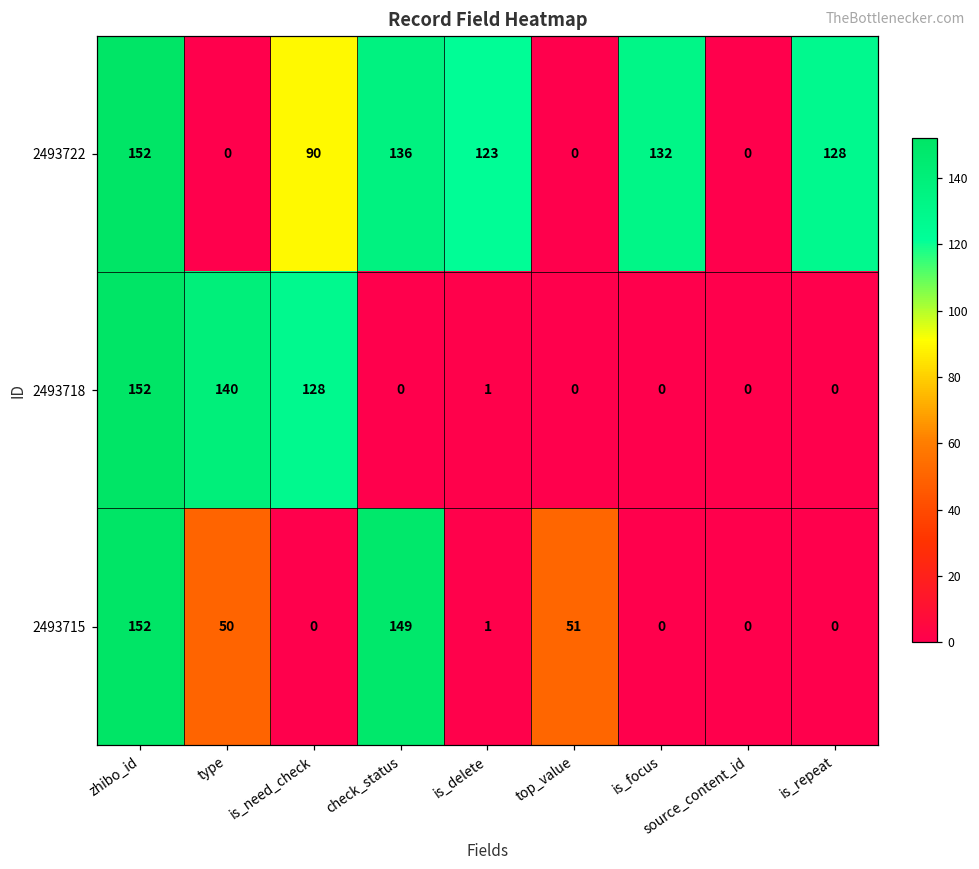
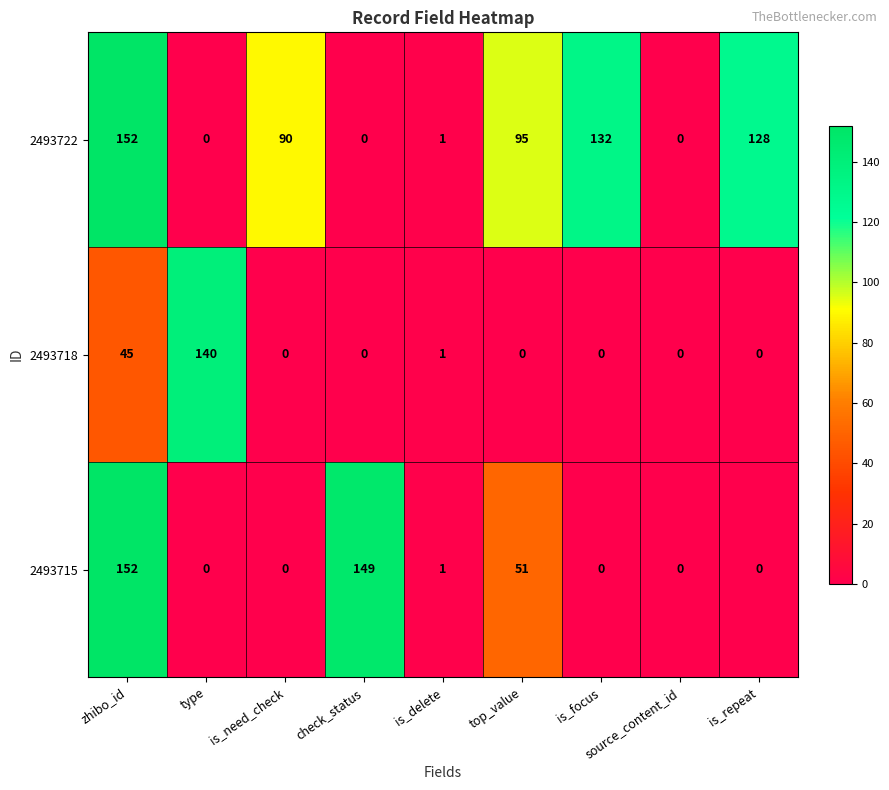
2493722, check_status: 136 -> 0
2493722, is_delete: 123 -> 1
2493722, top_value: 0 -> 95
2493718, zhibo_id: 152 -> 45
2493718, is_need_check: 128 -> 0
2493715, type: 50 -> 0
